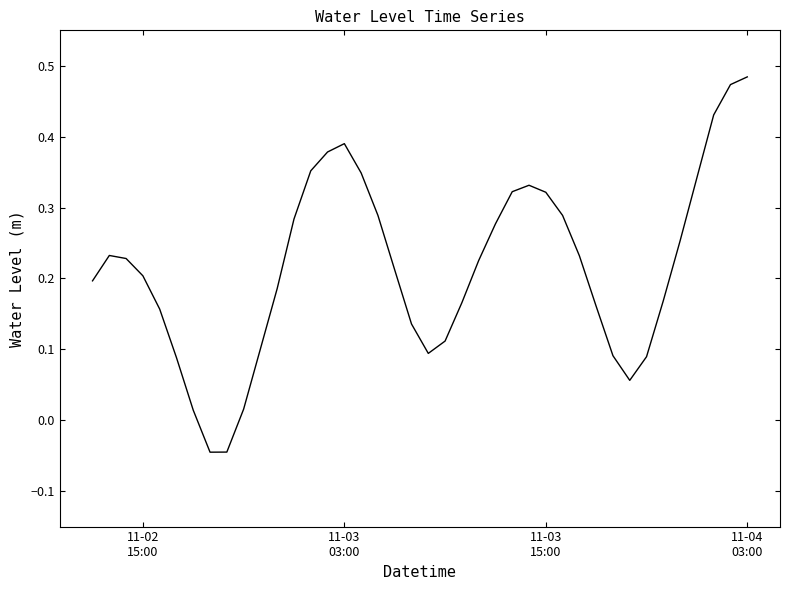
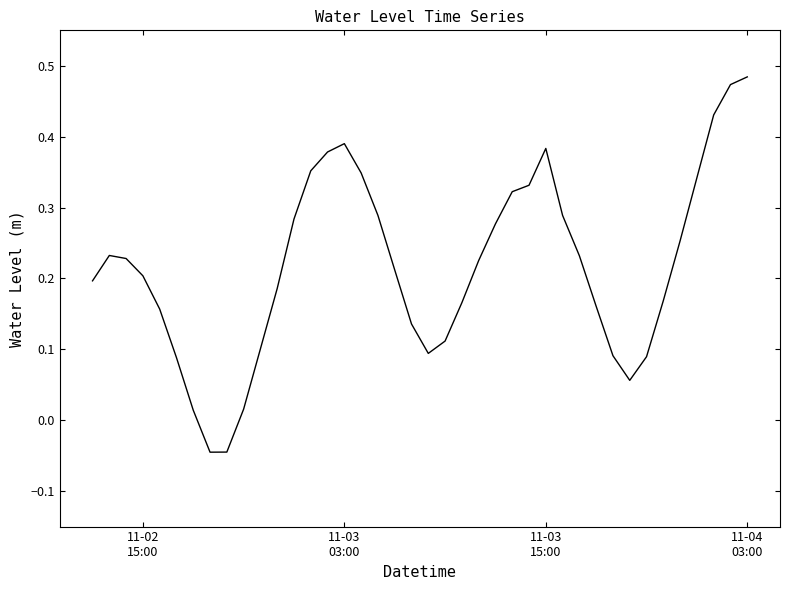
11-03 15:00: 0.32 -> 0.38
